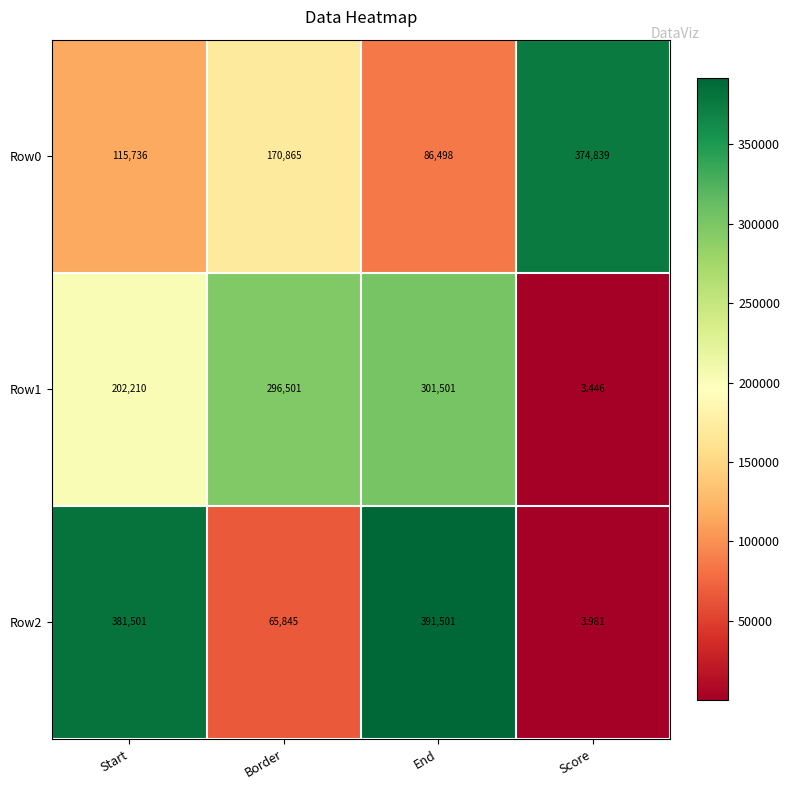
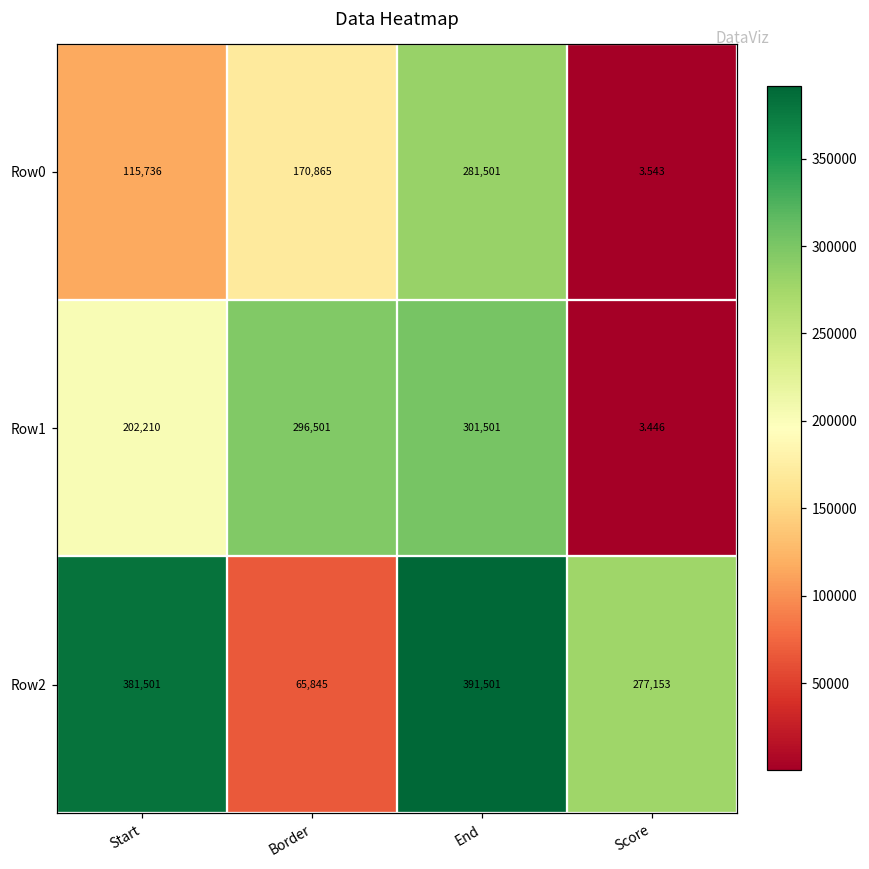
Row0, End: 86,498 -> 281,501
Row0, Score: 374,839 -> 3.543
Row2, Score: 3.981 -> 277,153
